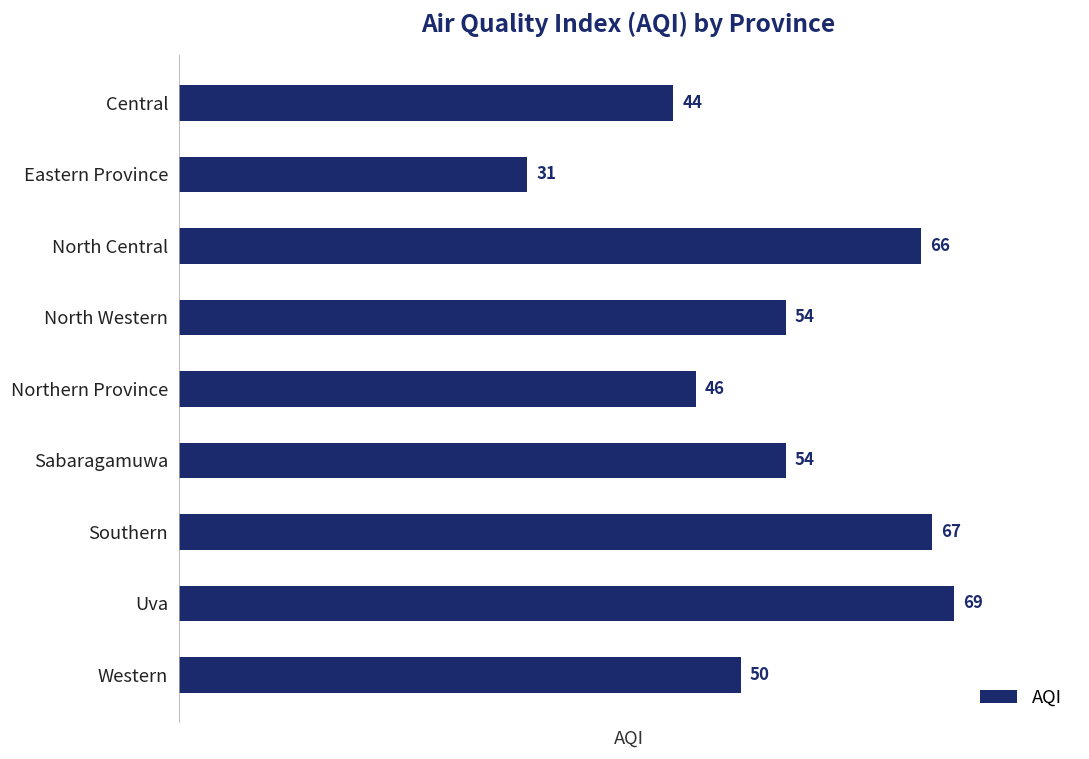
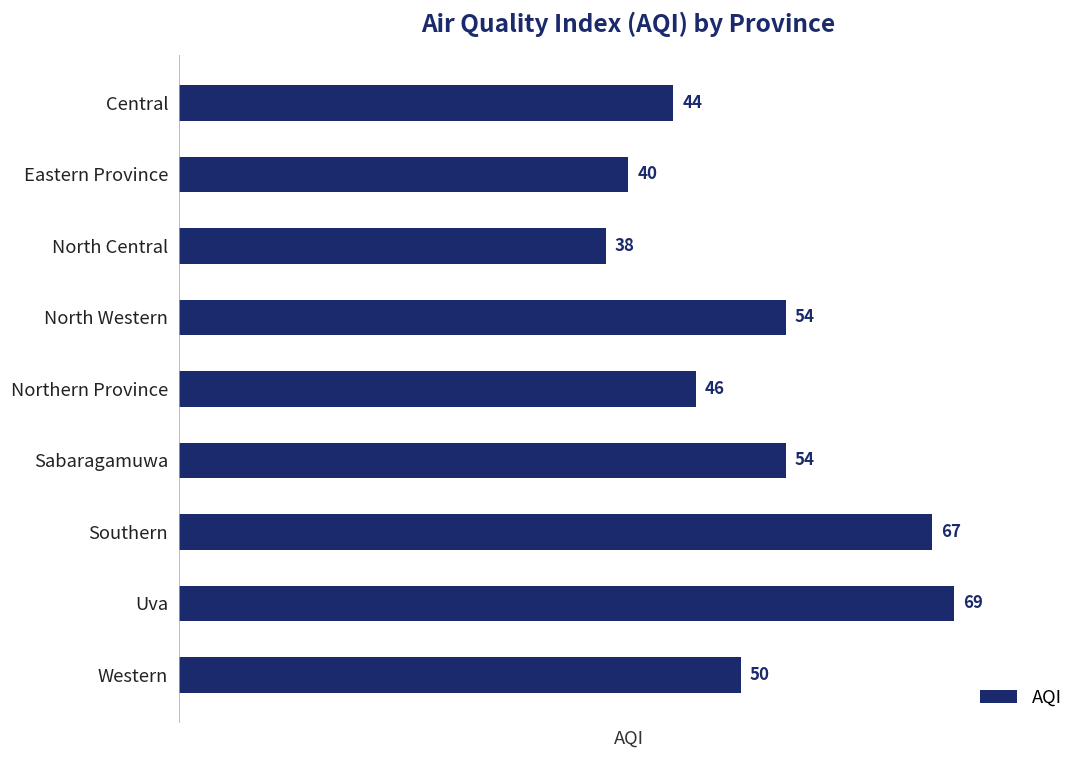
Eastern Province: 31 -> 40
North Central: 66 -> 38
